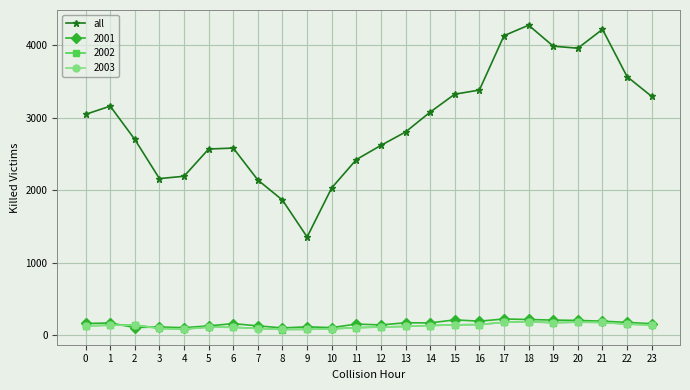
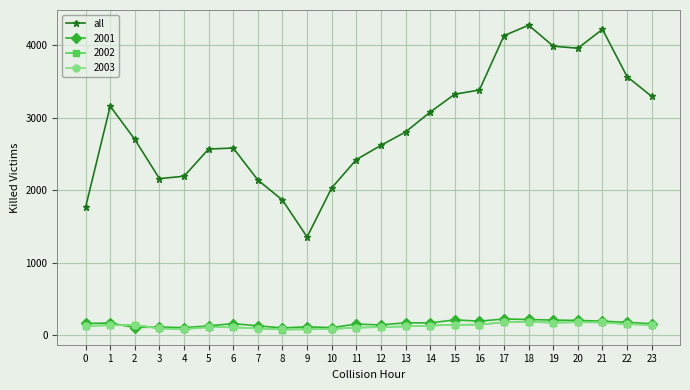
all, 0: 3000 -> 1800
